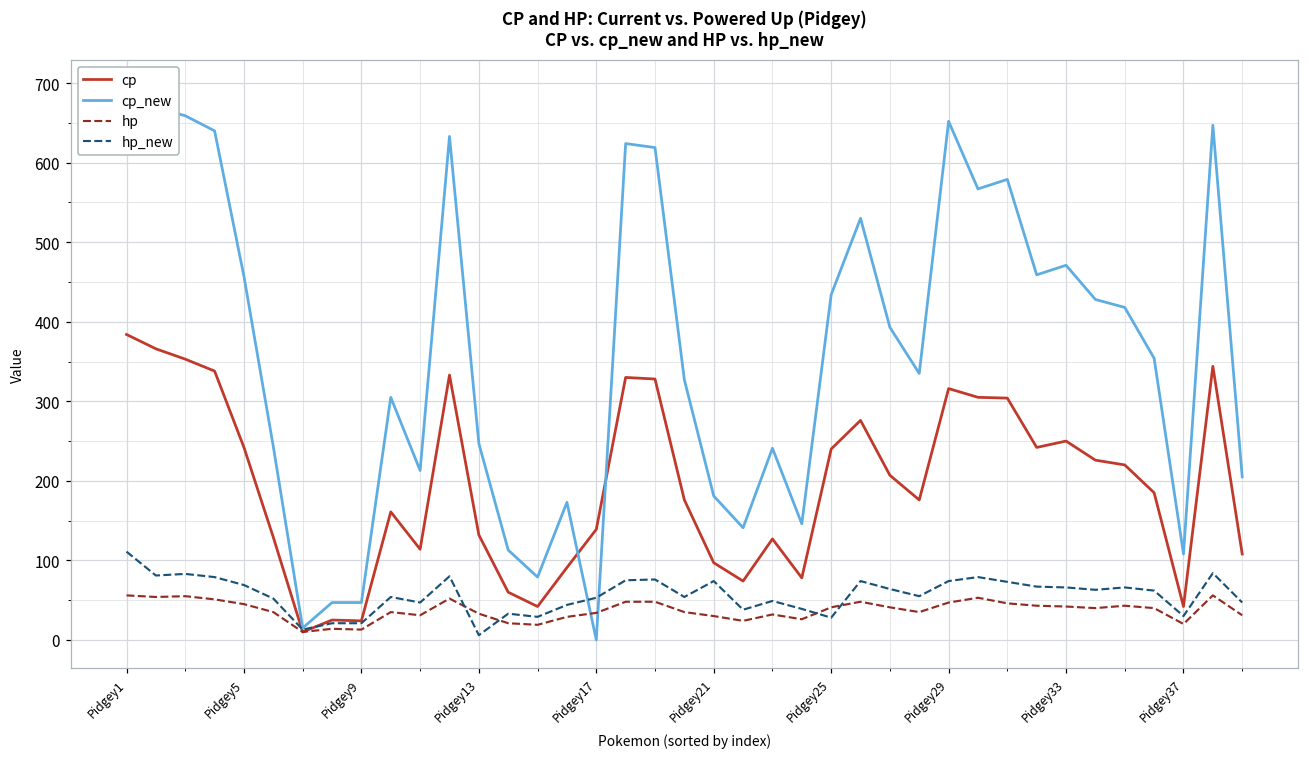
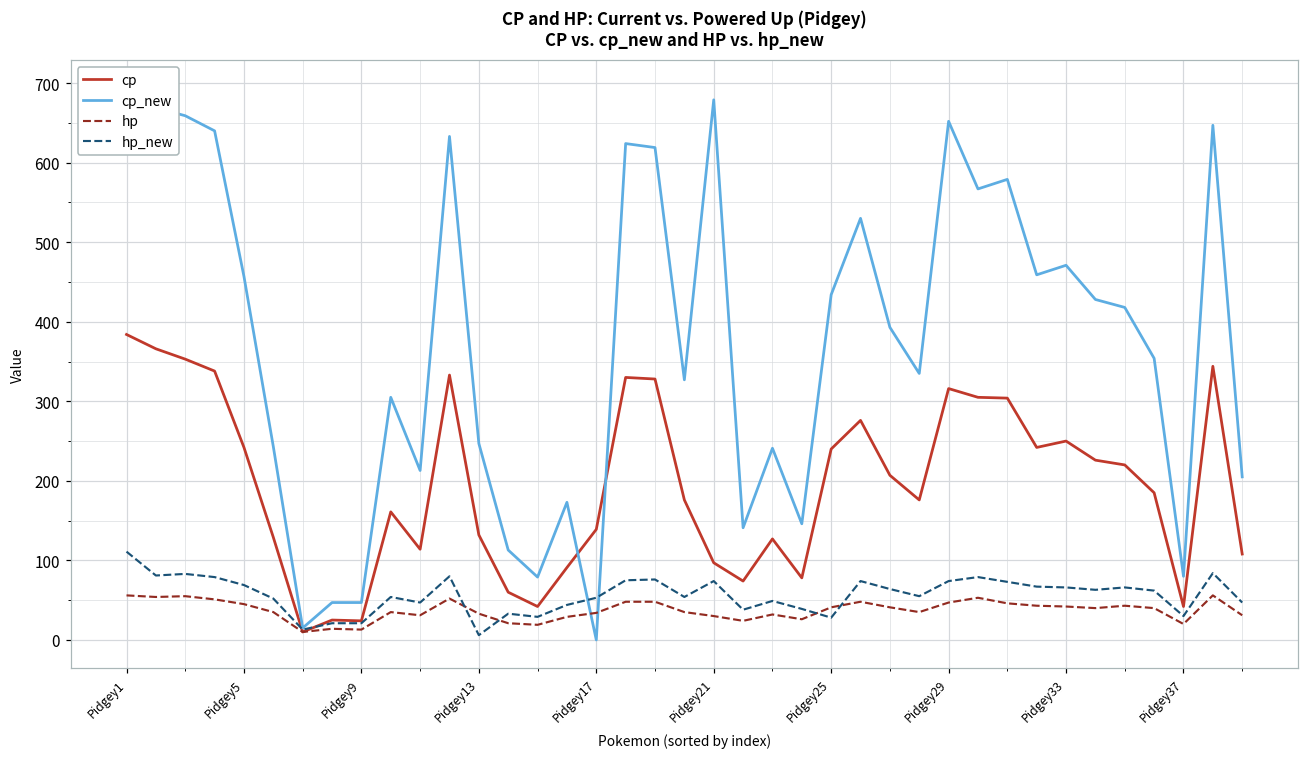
cp_new, Pidgey21: 180 -> 680
cp_new, Pidgey37: 110 -> 80
